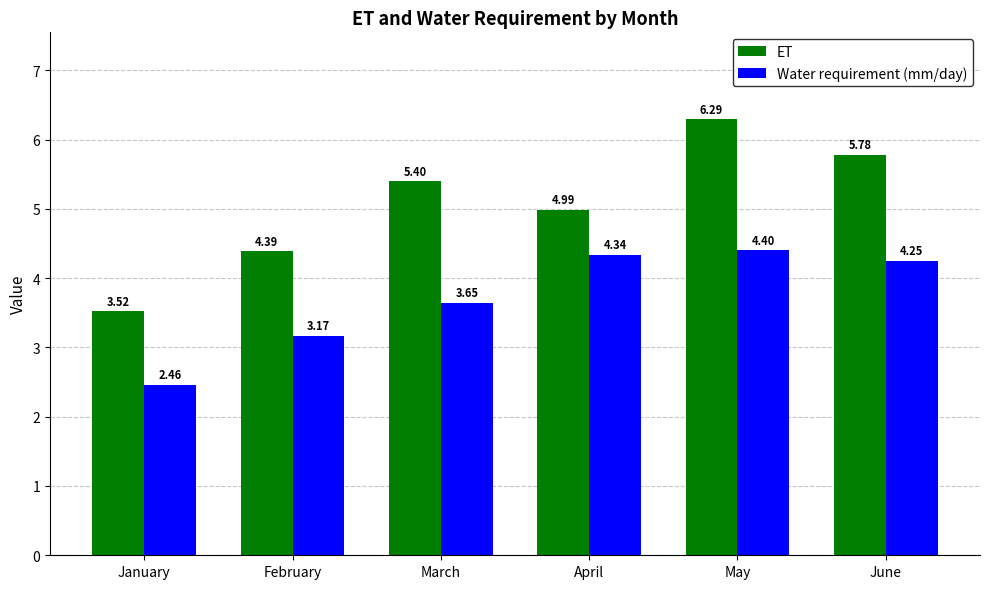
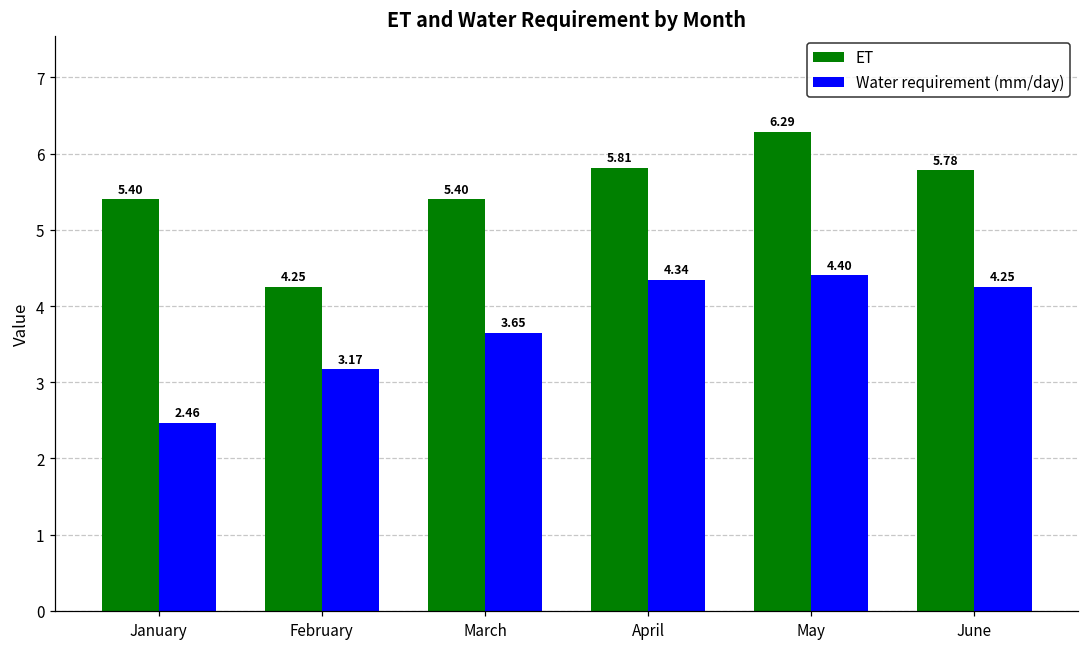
ET, January: 3.52 -> 5.40
ET, February: 4.39 -> 4.25
ET, April: 4.99 -> 5.81
